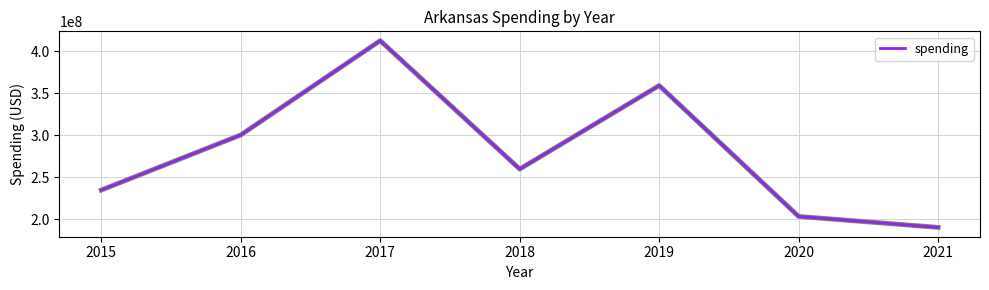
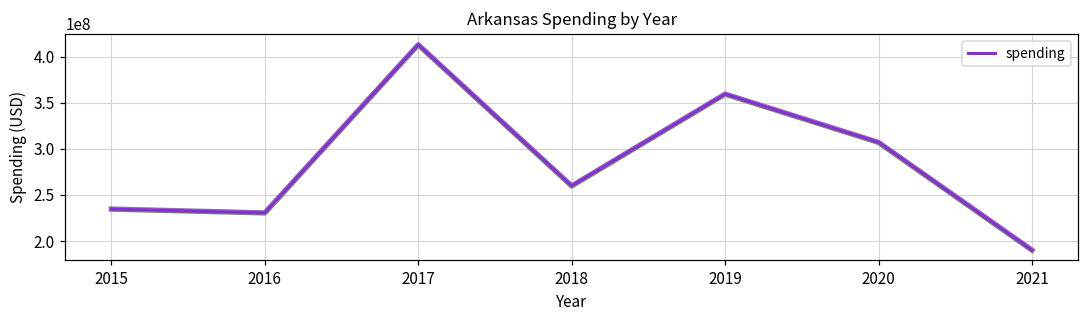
2016: 300000000 -> 230000000
2020: 200000000 -> 310000000
